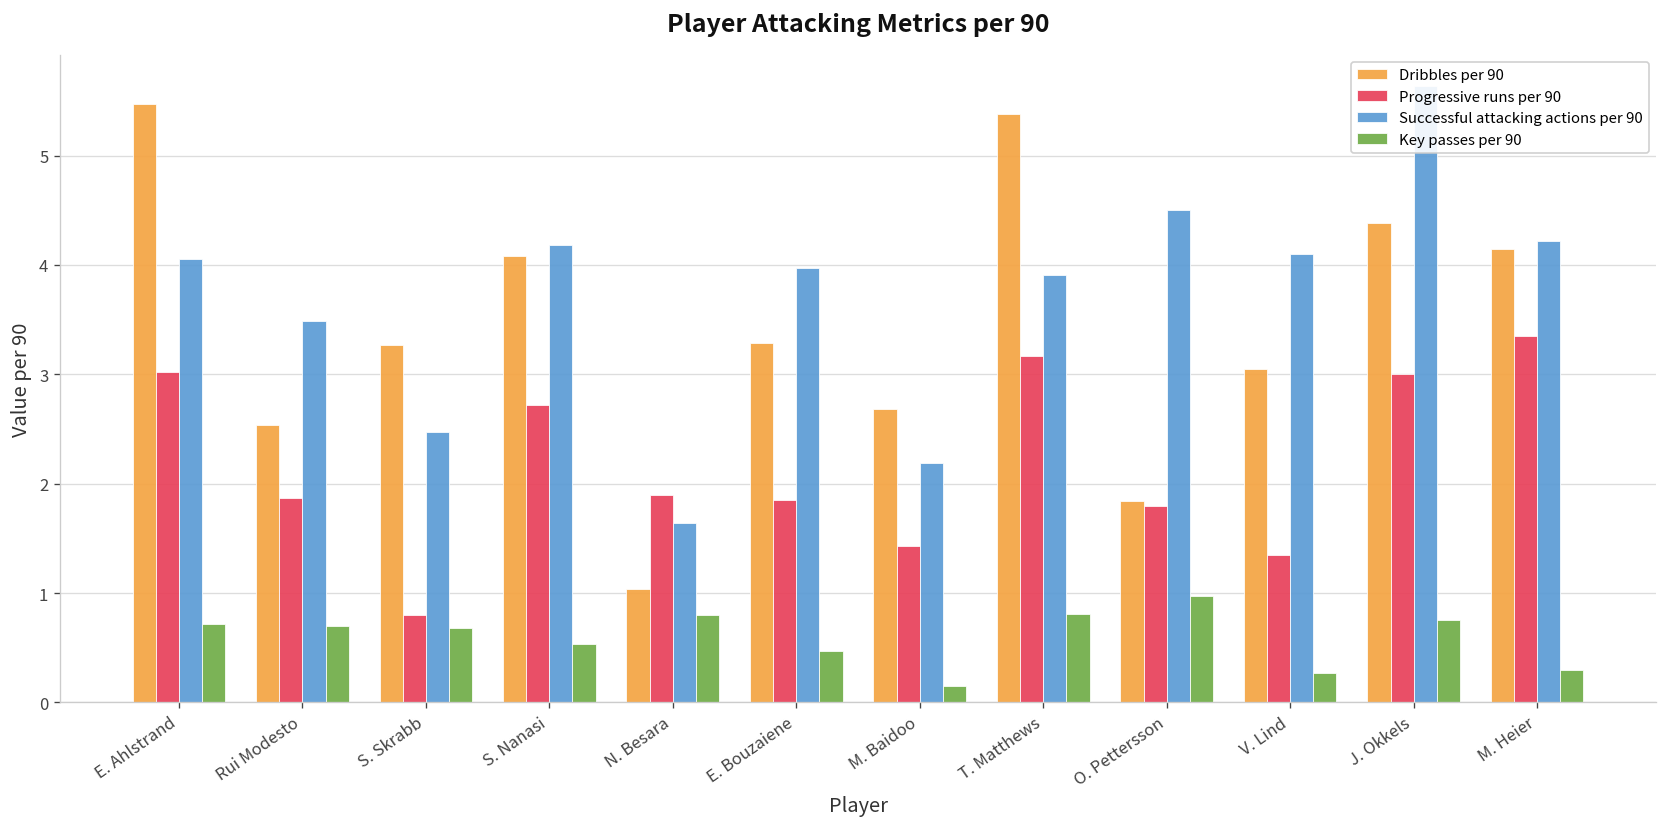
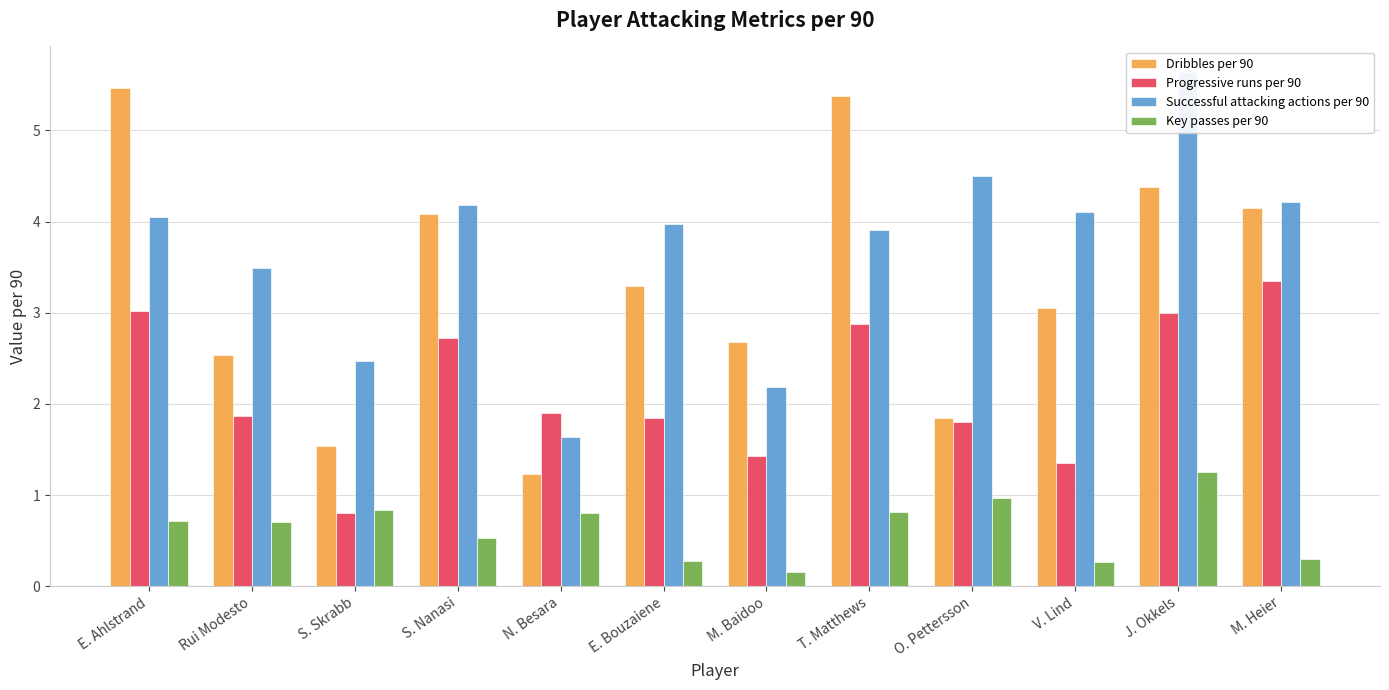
Dribbles per 90, S. Skrabb: 3.3 -> 1.5
Key passes per 90, S. Skrabb: 0.7 -> 0.8
Dribbles per 90, N. Besara: 1.0 -> 1.2
Key passes per 90, E. Bouzaiene: 0.5 -> 0.3
Progressive runs per 90, T. Matthews: 3.2 -> 2.9
Key passes per 90, J. Okkels: 0.8 -> 1.3
